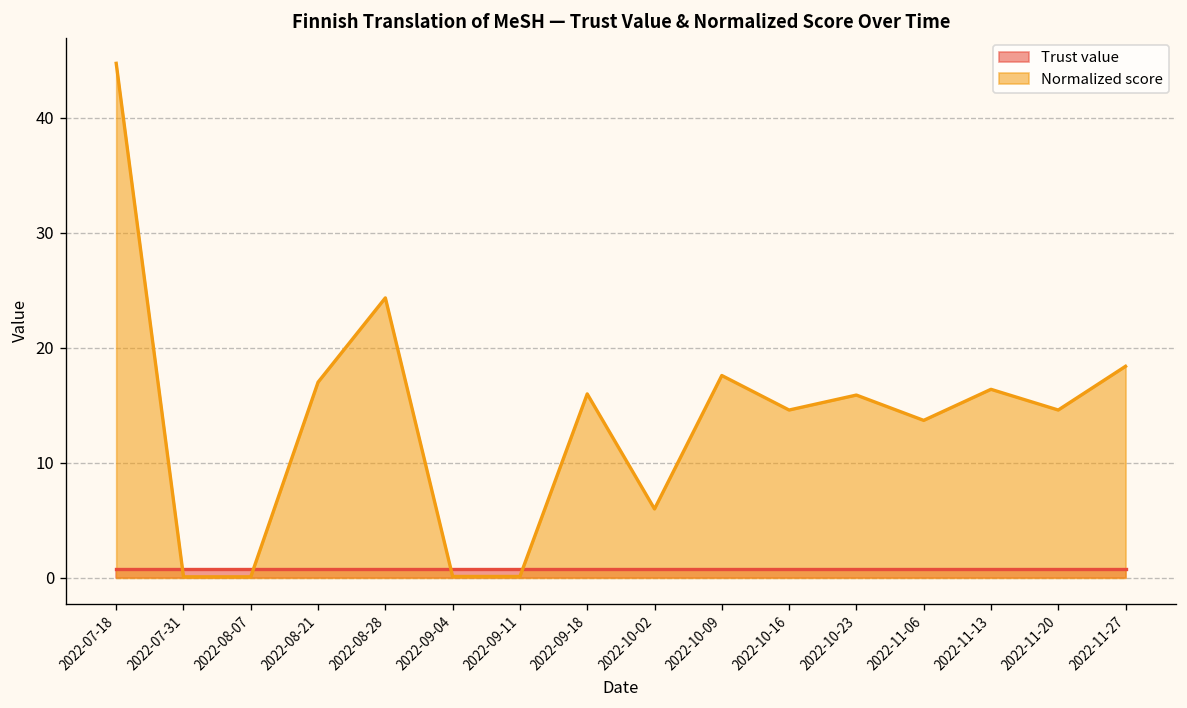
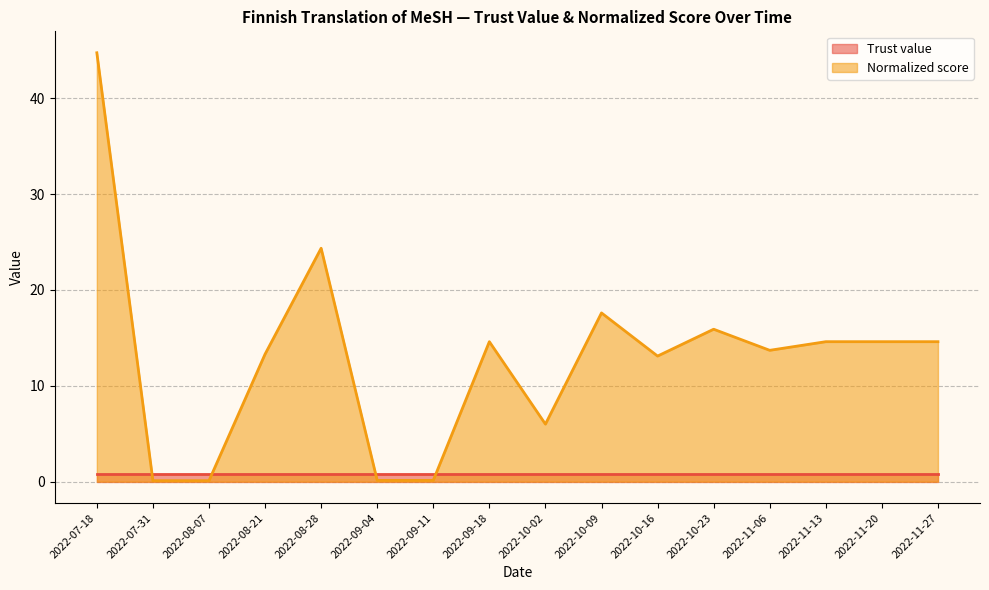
Normalized score, 2022-08-21: 17 -> 13
Normalized score, 2022-09-18: 16 -> 15
Normalized score, 2022-10-16: 15 -> 13
Normalized score, 2022-11-13: 16 -> 15
Normalized score, 2022-11-27: 18 -> 15
